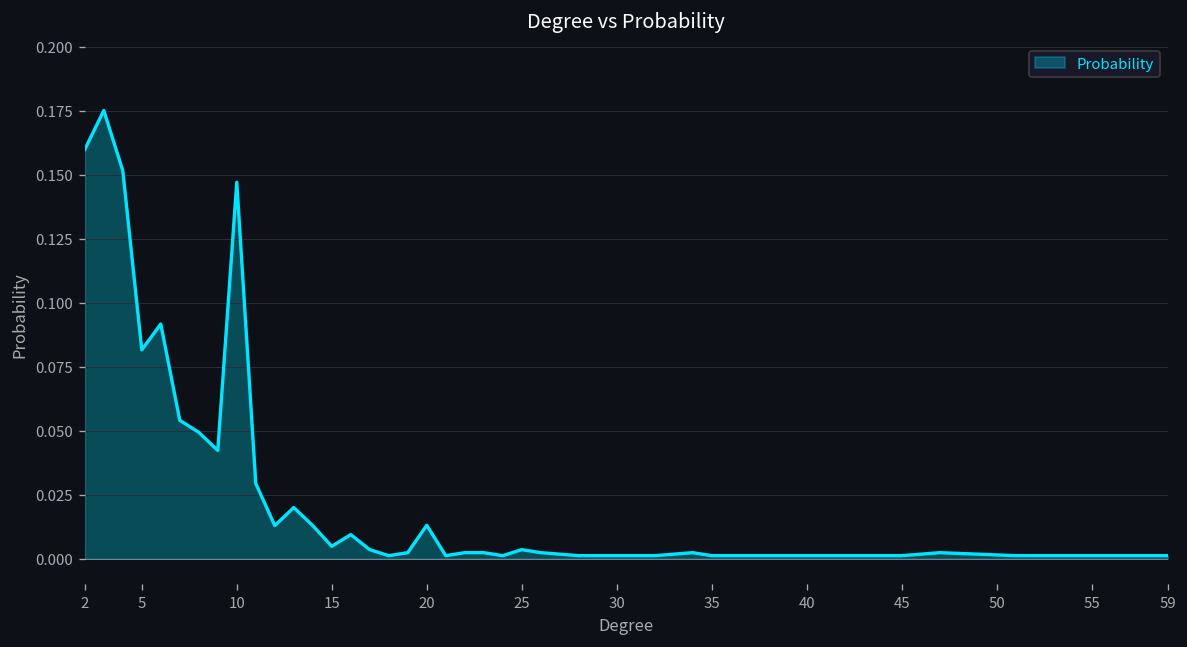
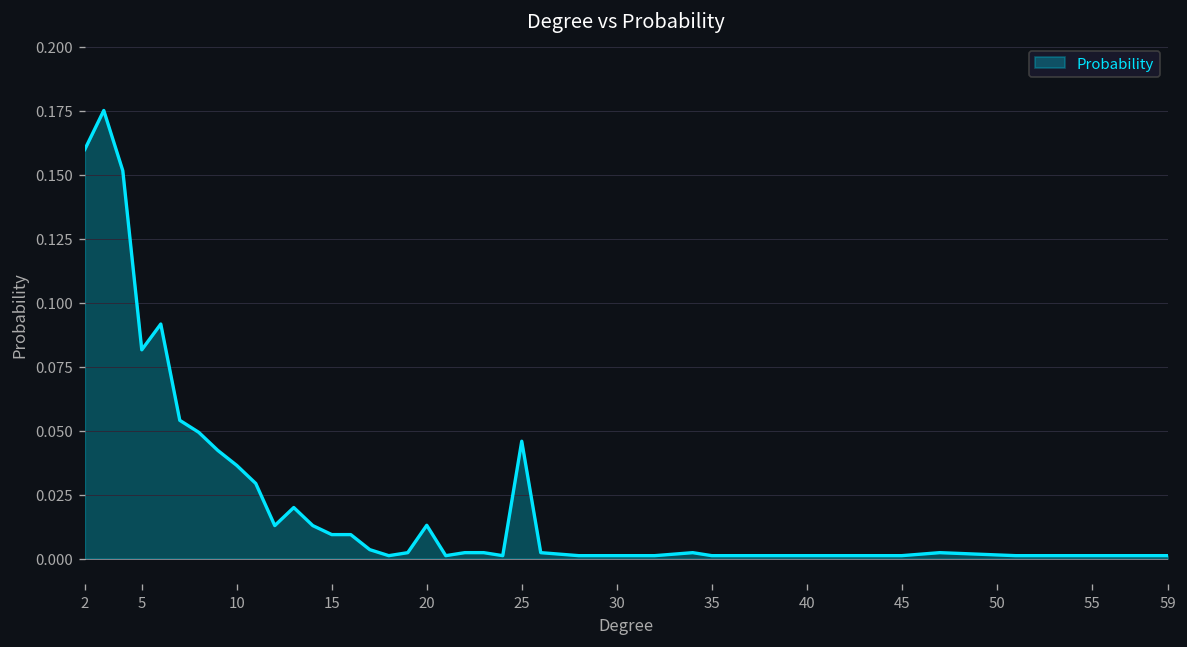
10: 0.147 -> 0.036
15: 0.005 -> 0.009
25: 0.004 -> 0.046
